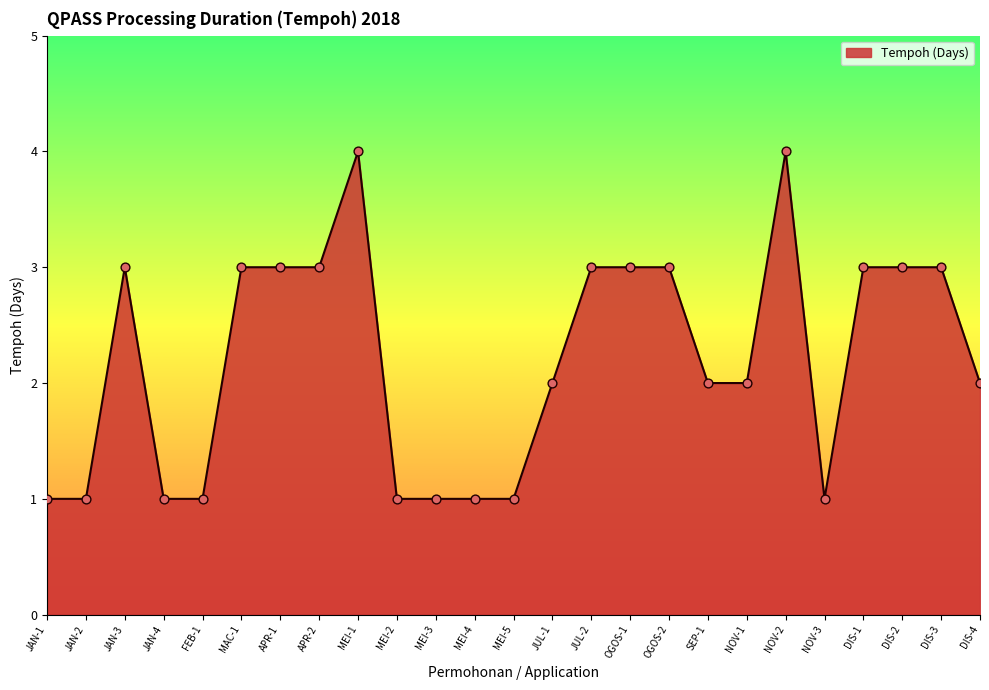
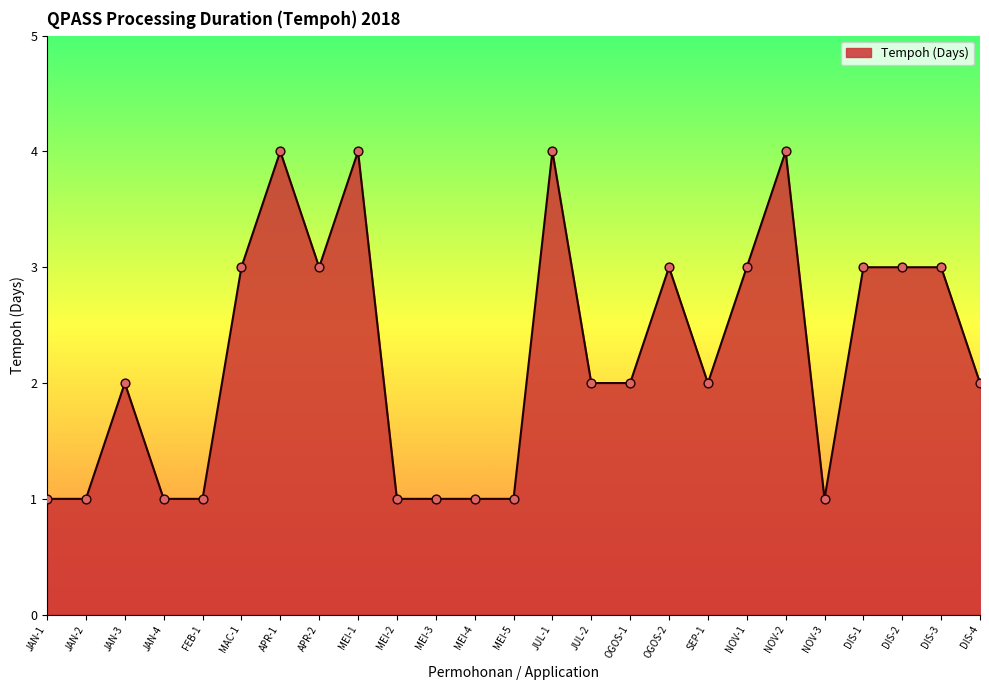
JAN-3: 3 -> 2
APR-1: 3 -> 4
JUL-1: 2 -> 4
JUL-2: 3 -> 2
OGOS-1: 3 -> 2
NOV-1: 2 -> 3
